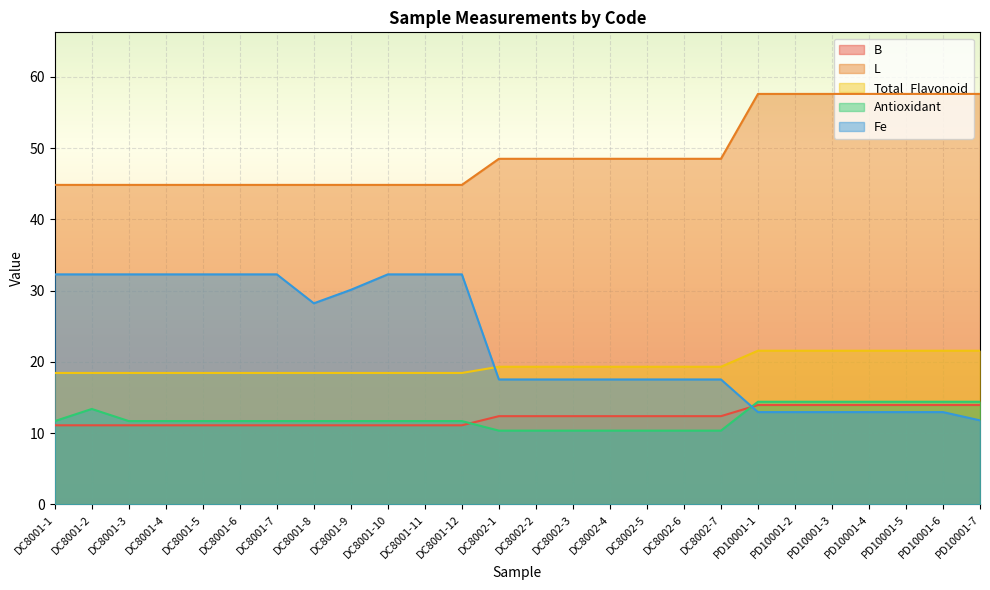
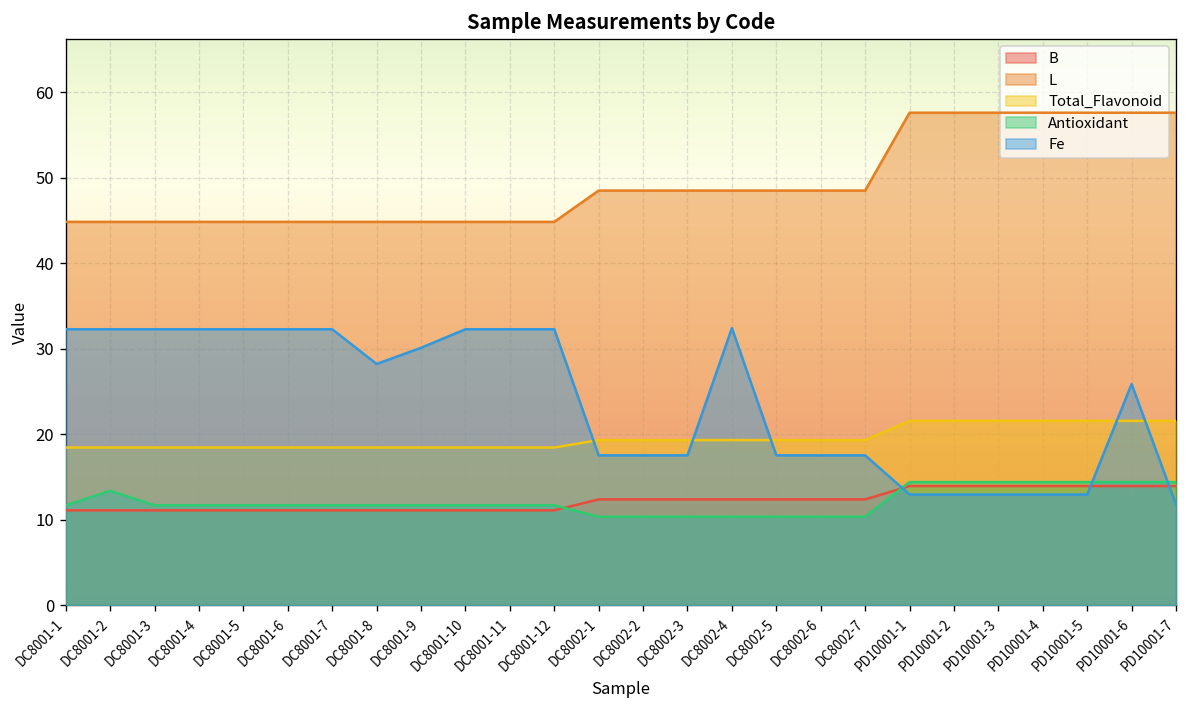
Fe, DC8002-4: 18 -> 32
Fe, PD10001-6: 13 -> 26
